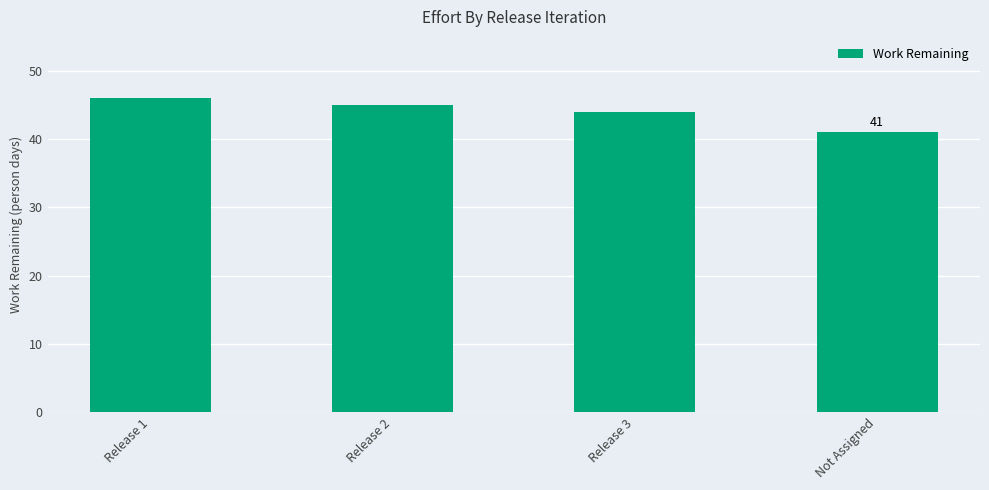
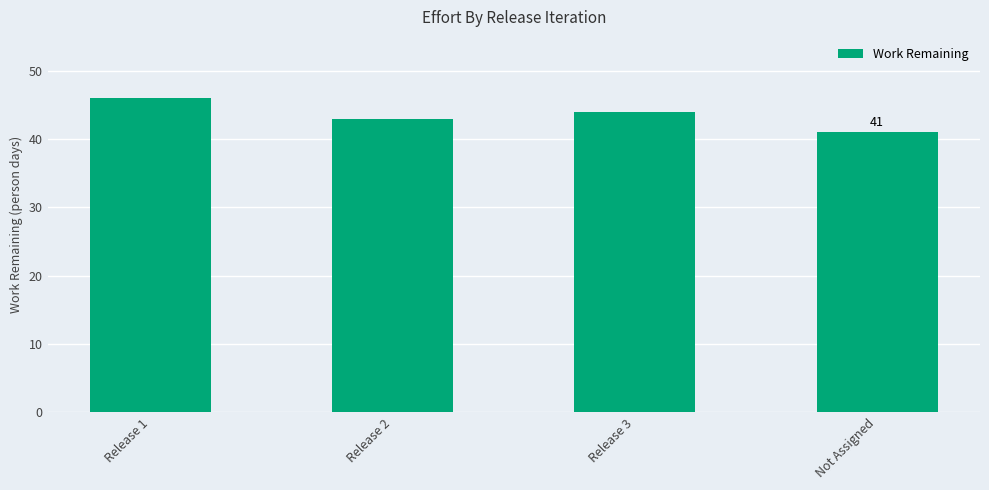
Release 2: 45 -> 43
